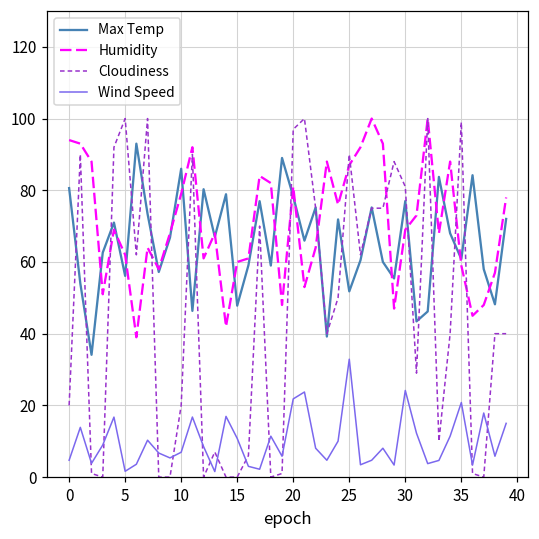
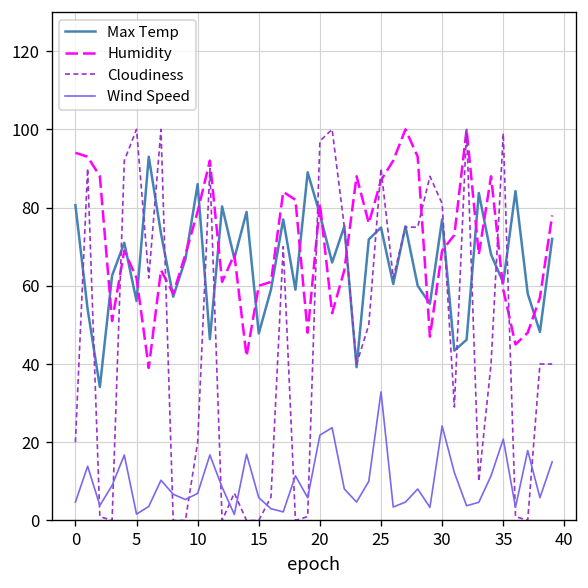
Wind Speed, 15: 11 -> 6
Max Temp, 25: 52 -> 75
